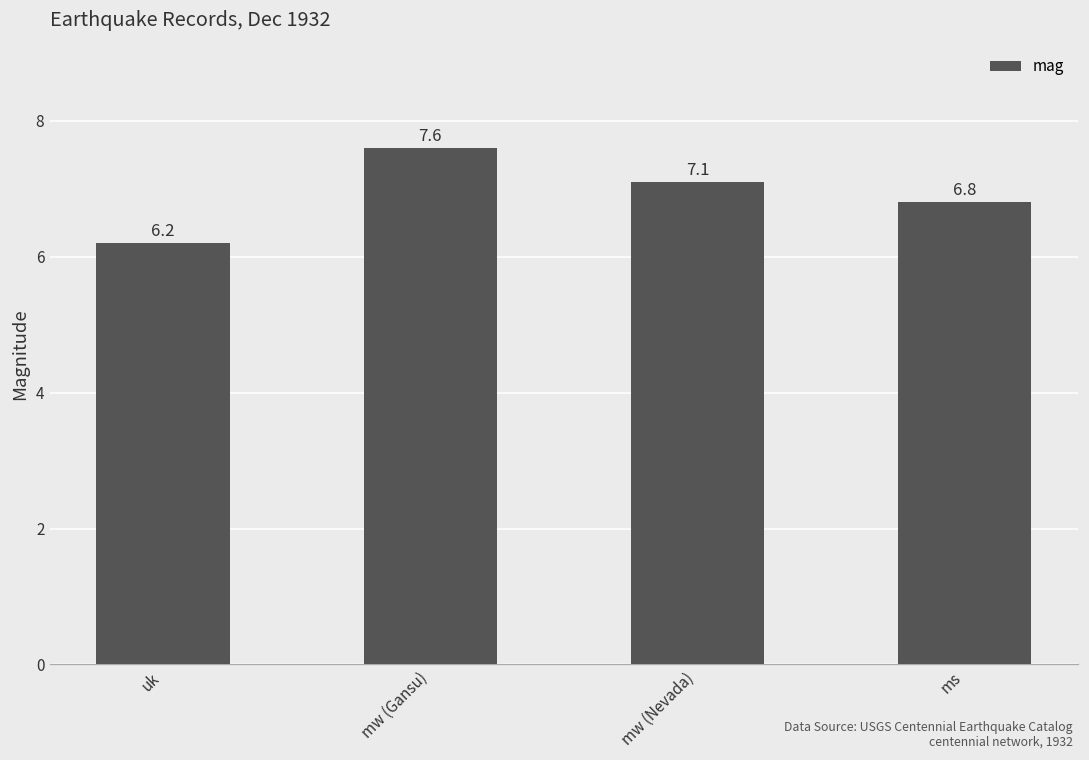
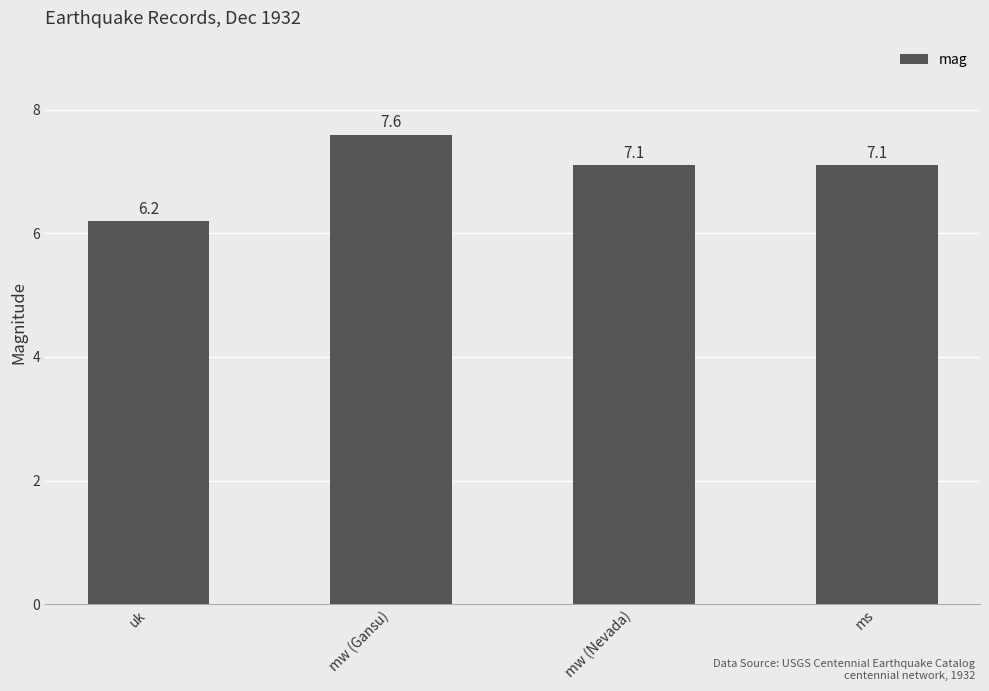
ms: 6.8 -> 7.1
